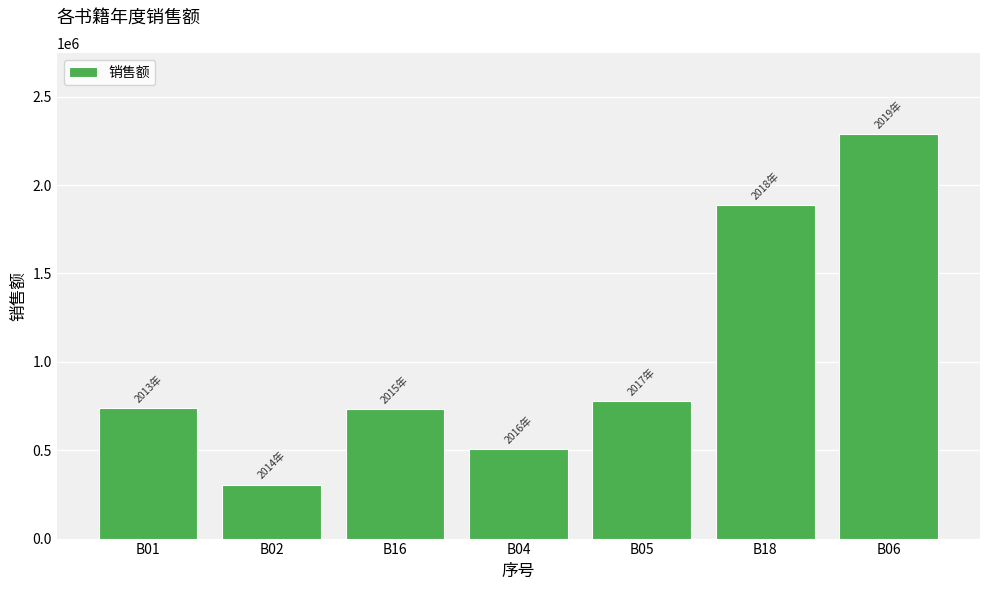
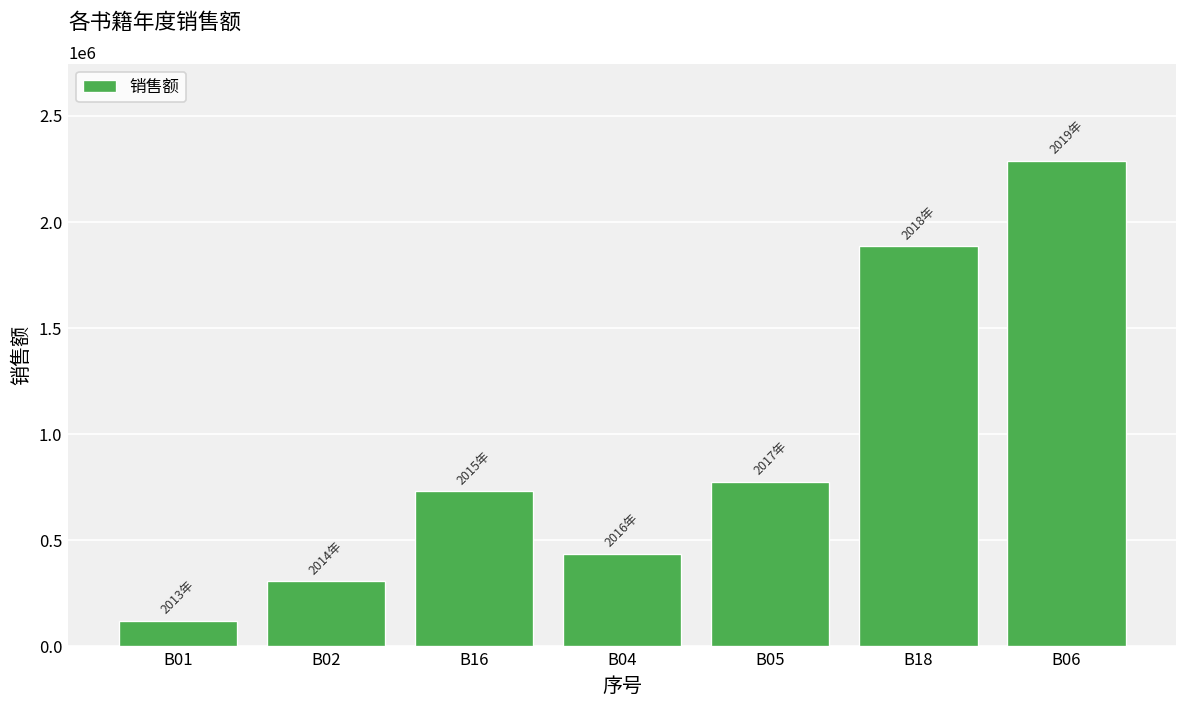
B01: 740000 -> 120000
B04: 510000 -> 440000
